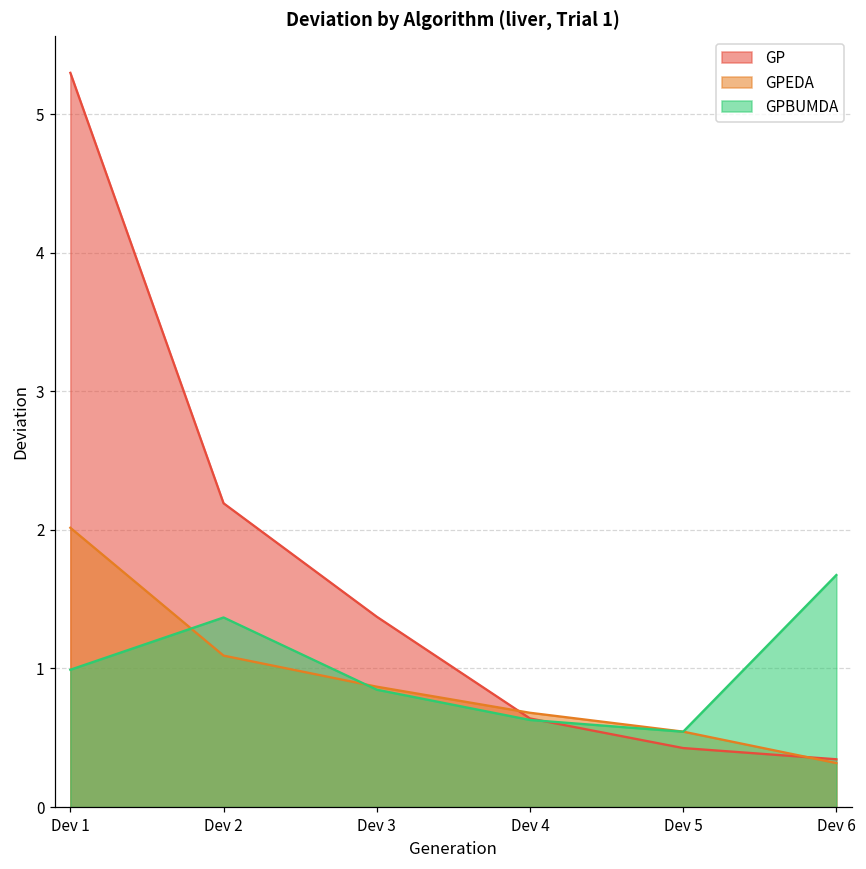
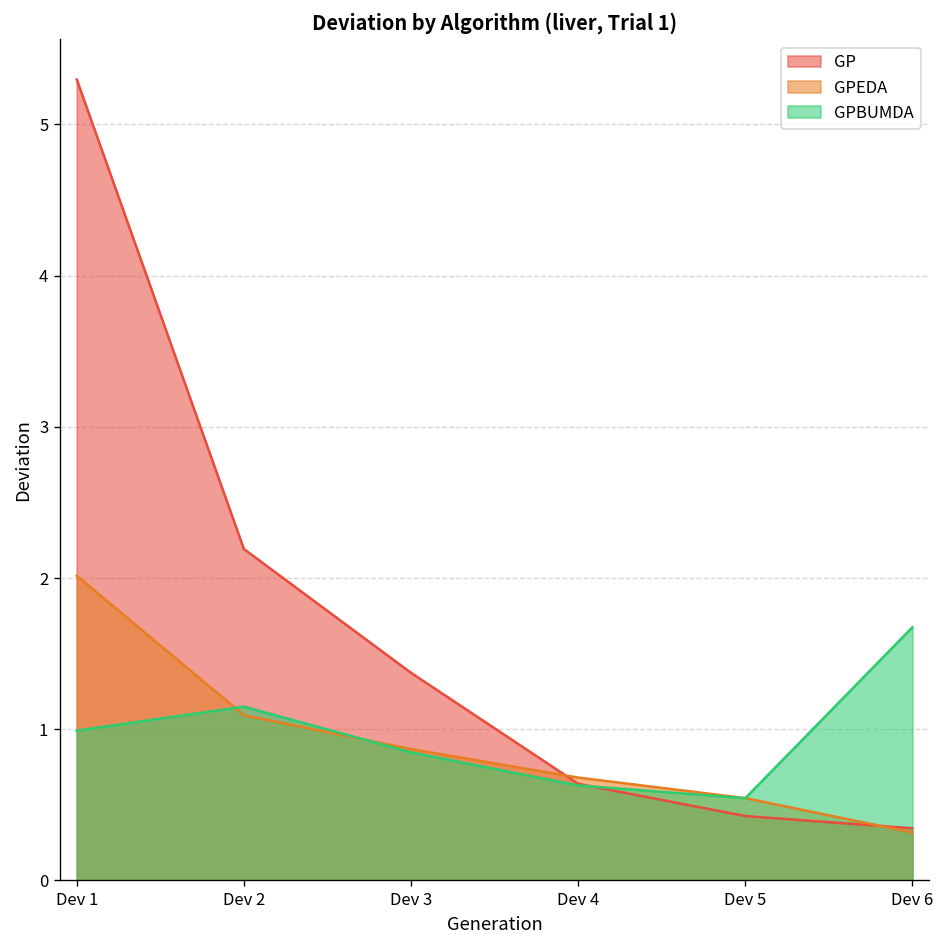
GPBUMDA, Dev 2: 1.37 -> 1.15
